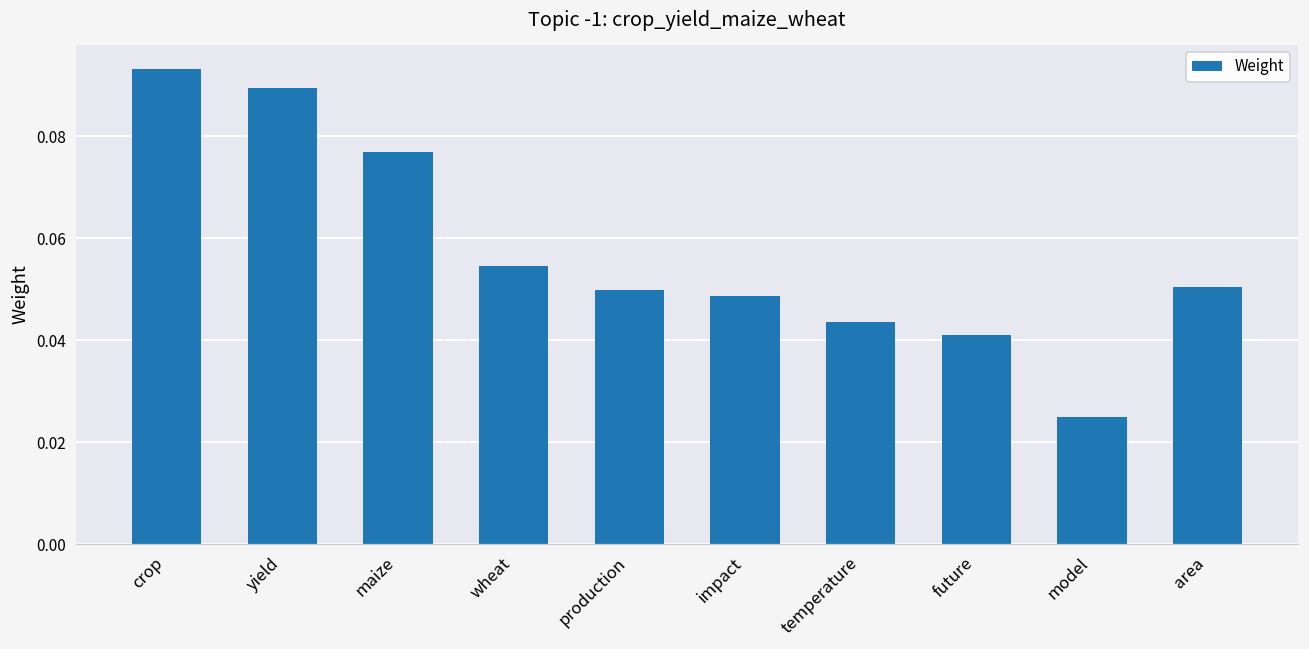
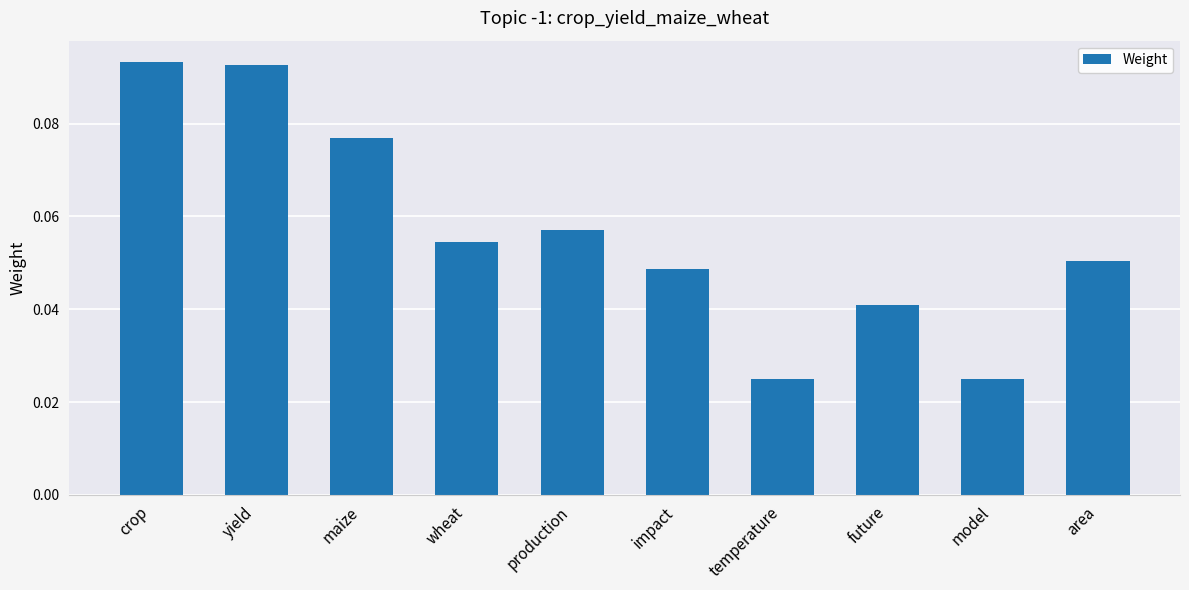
yield: 0.089 -> 0.093
production: 0.050 -> 0.057
temperature: 0.044 -> 0.025
